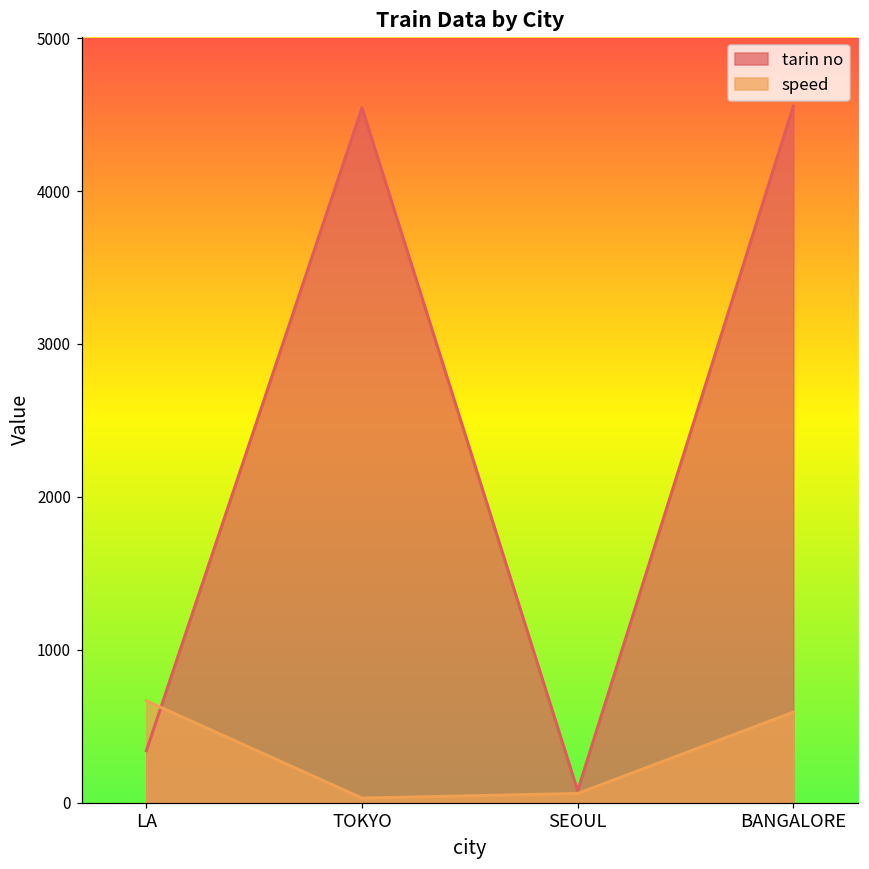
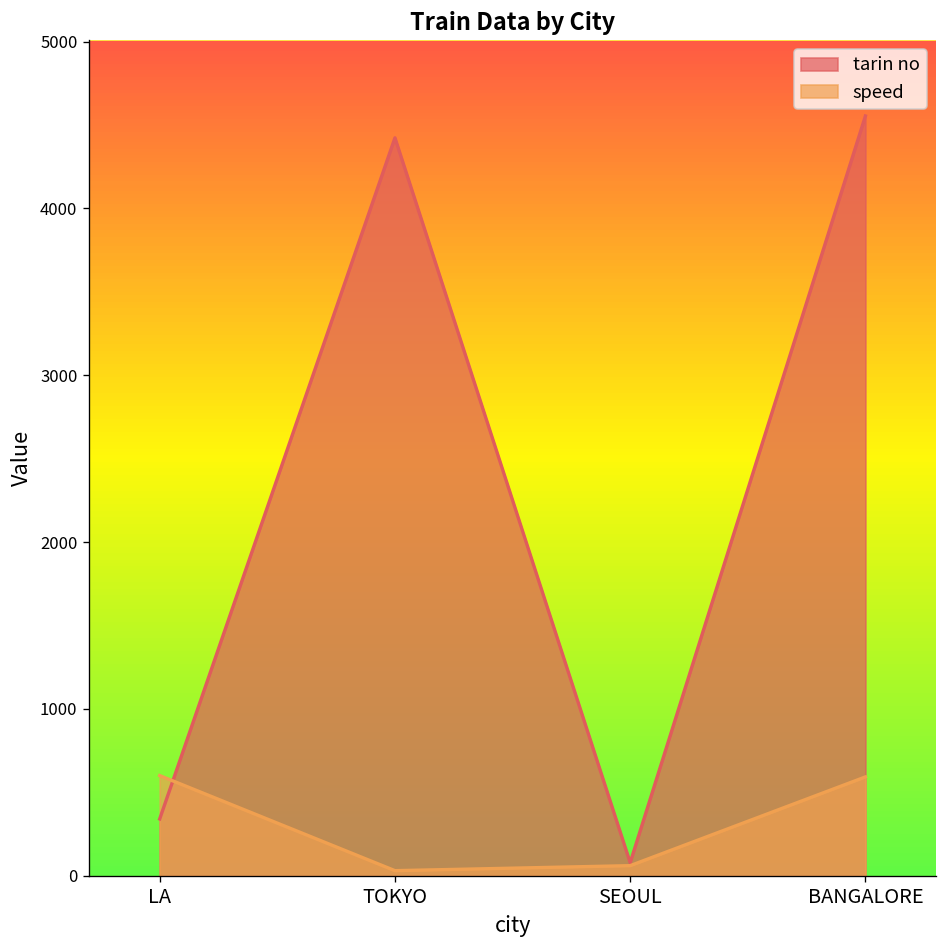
speed, LA: 670 -> 600
tarin no, TOKYO: 4540 -> 4420
